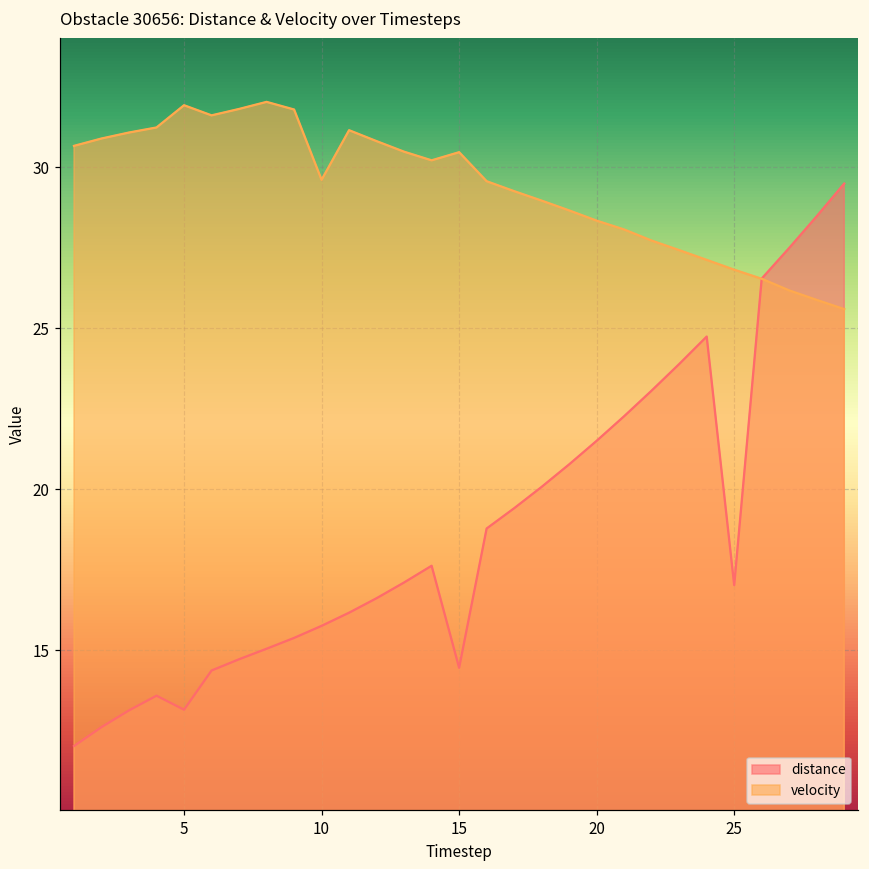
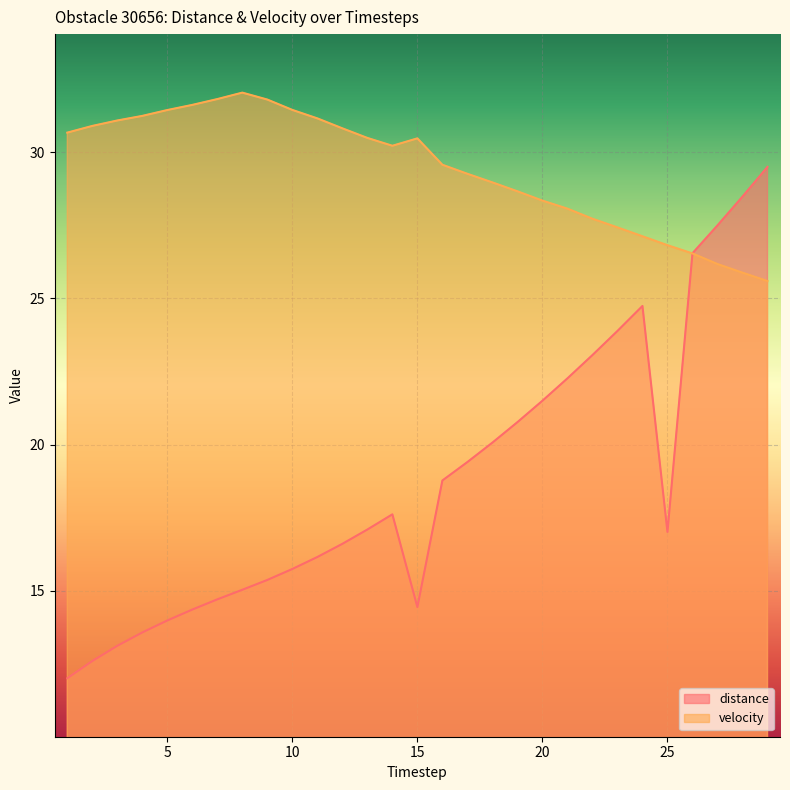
distance, 5: 13.1 -> 14.0
velocity, 5: 31.9 -> 31.4
velocity, 10: 29.6 -> 31.4
